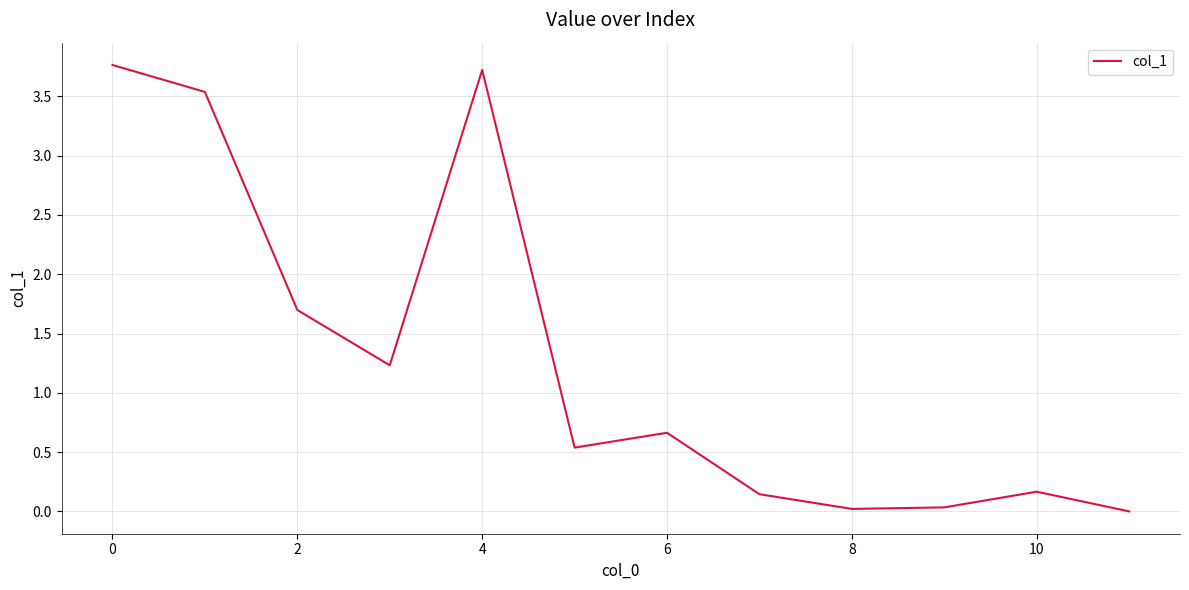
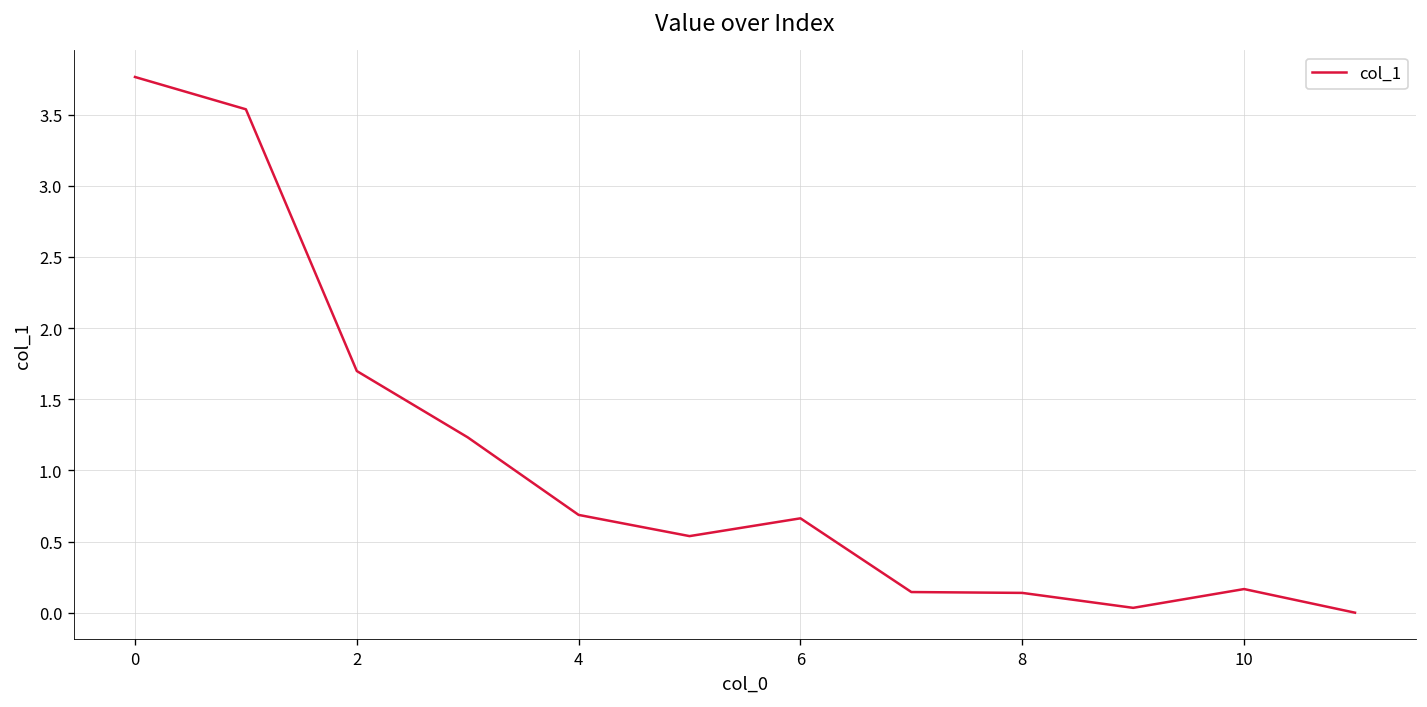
4: 3.72 -> 0.69
8: 0.02 -> 0.14
